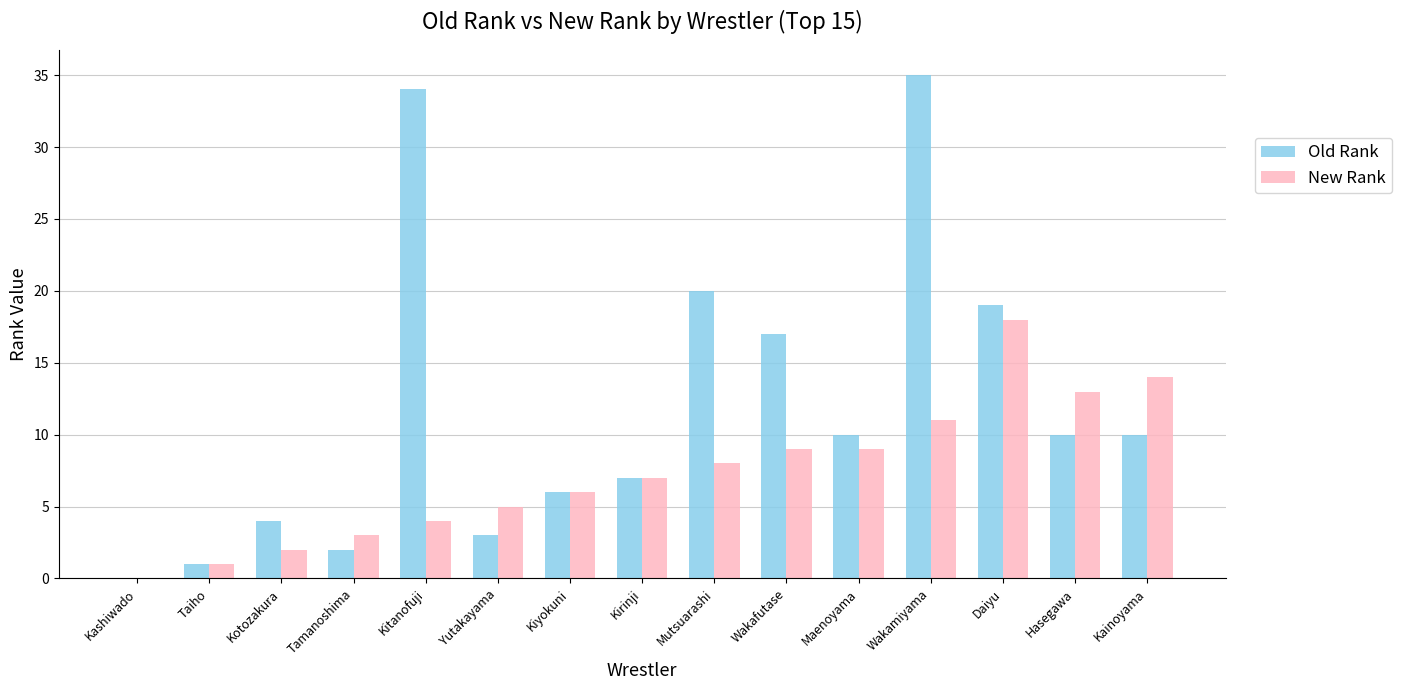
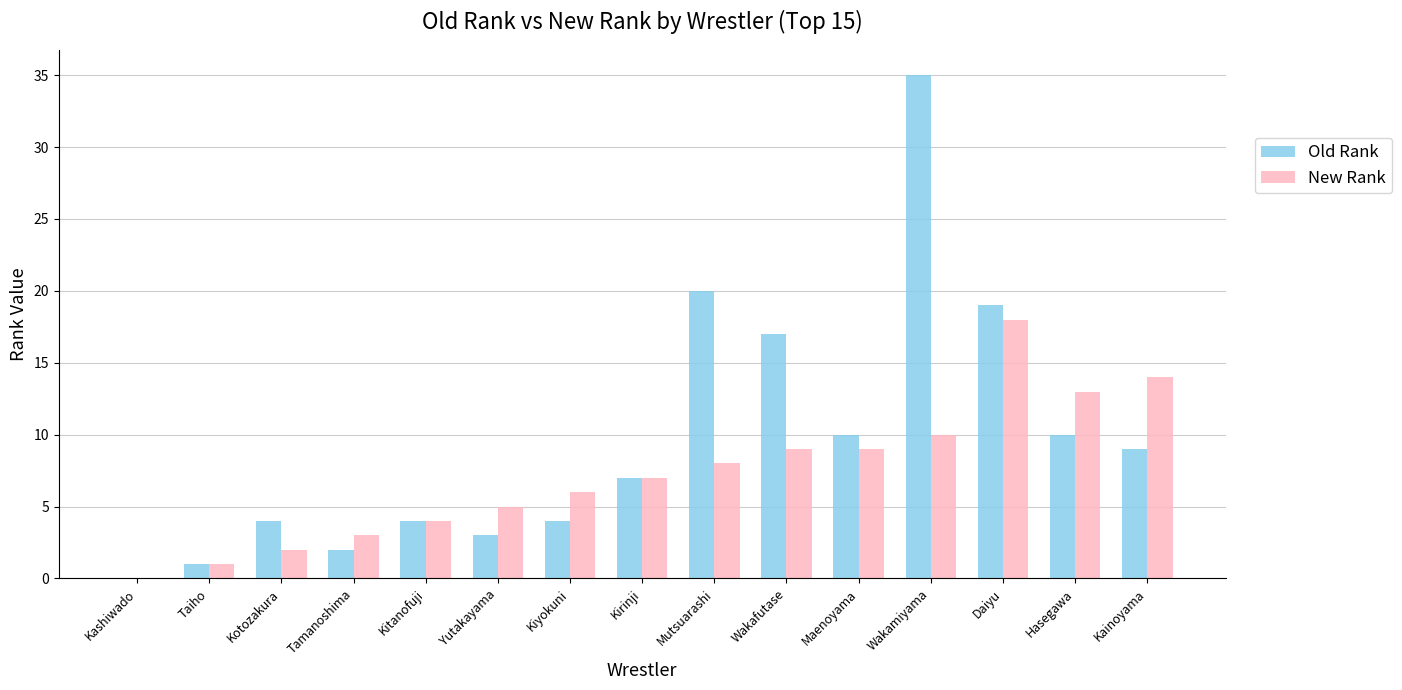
Old Rank, Kitanofuji: 34 -> 4
Old Rank, Kiyokuni: 6 -> 4
New Rank, Wakamiyama: 11 -> 10
Old Rank, Kainoyama: 10 -> 9
